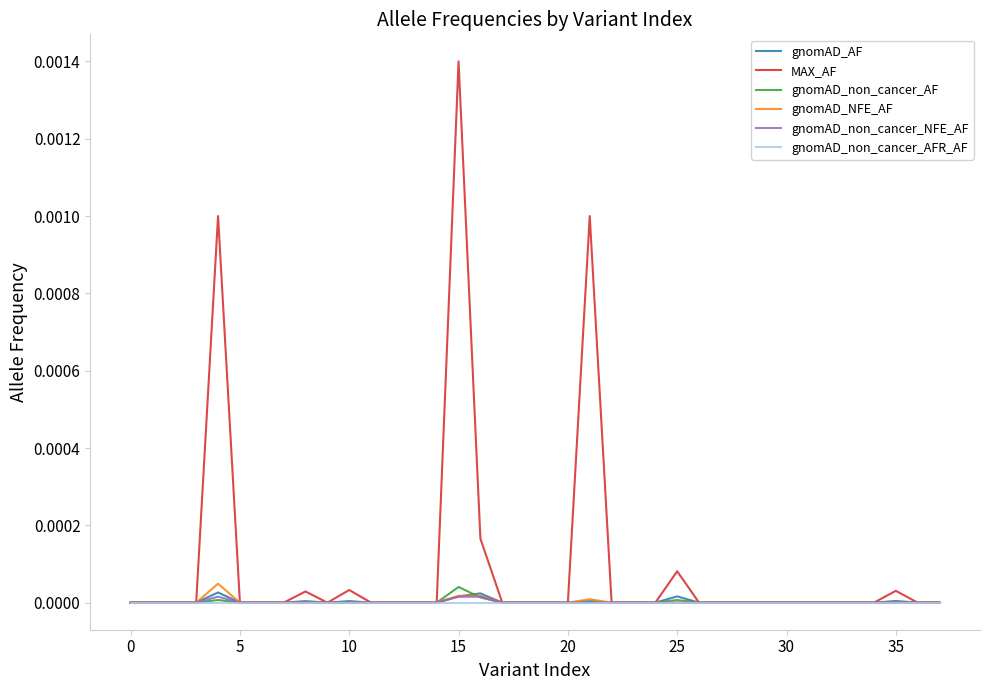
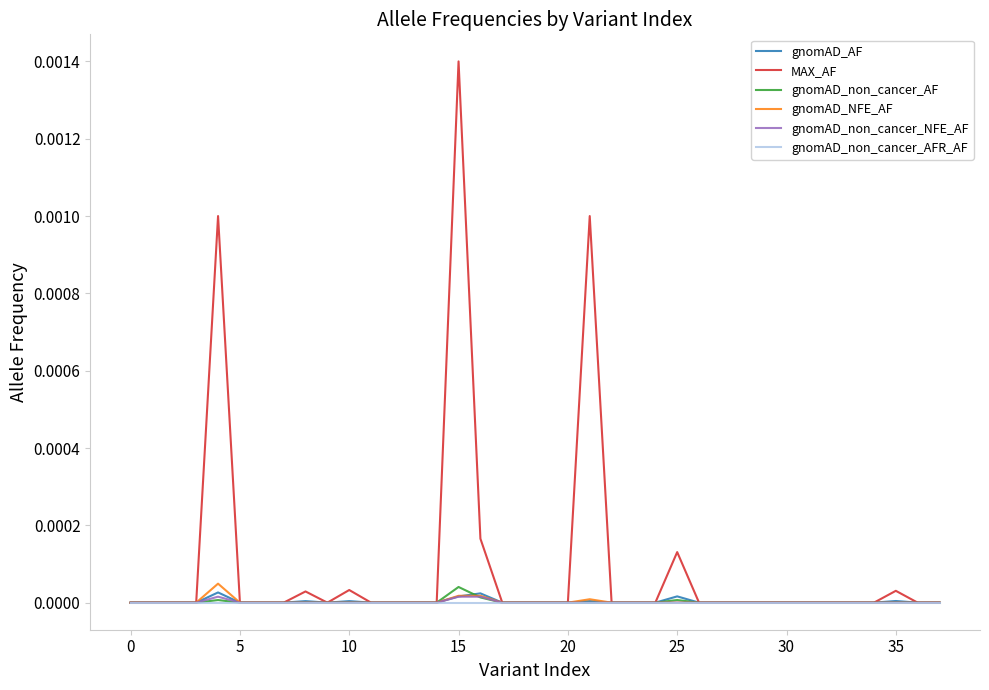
MAX_AF, 25: 0.00008 -> 0.00013
